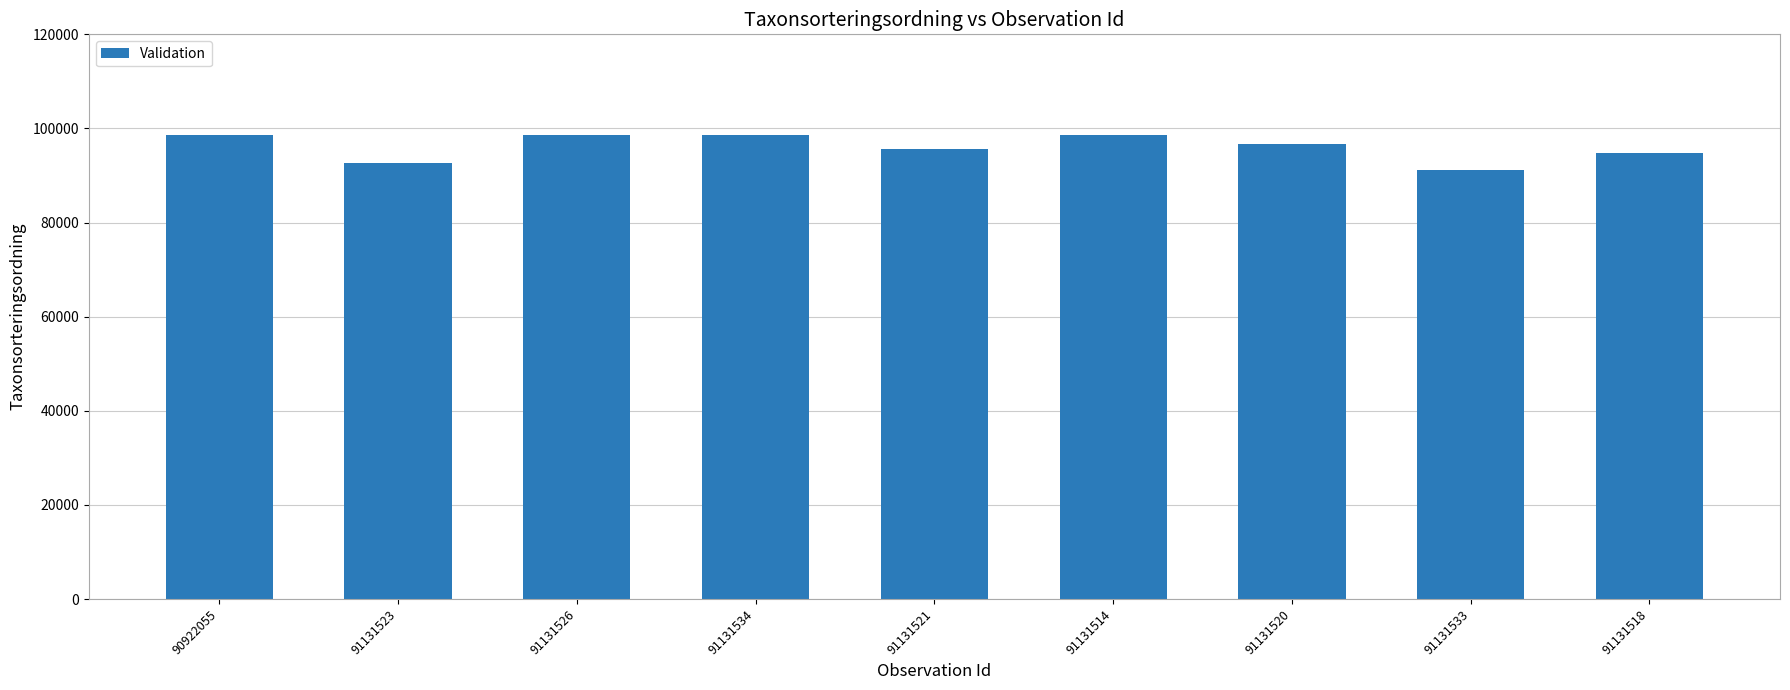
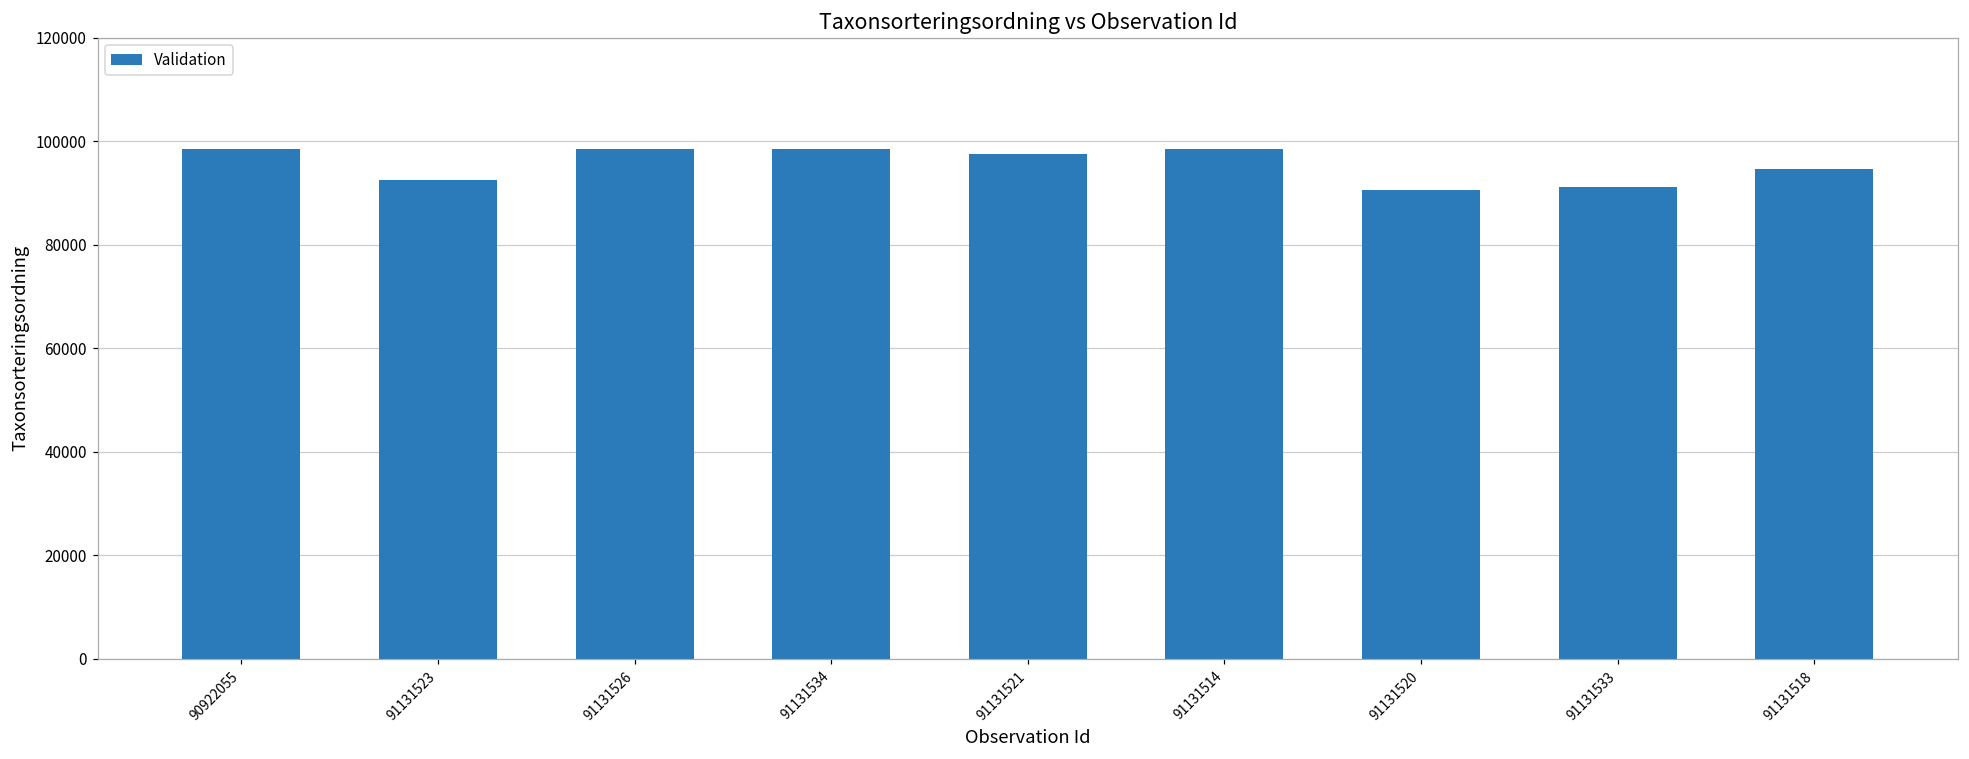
91131521: 96000 -> 98000
91131520: 97000 -> 91000
